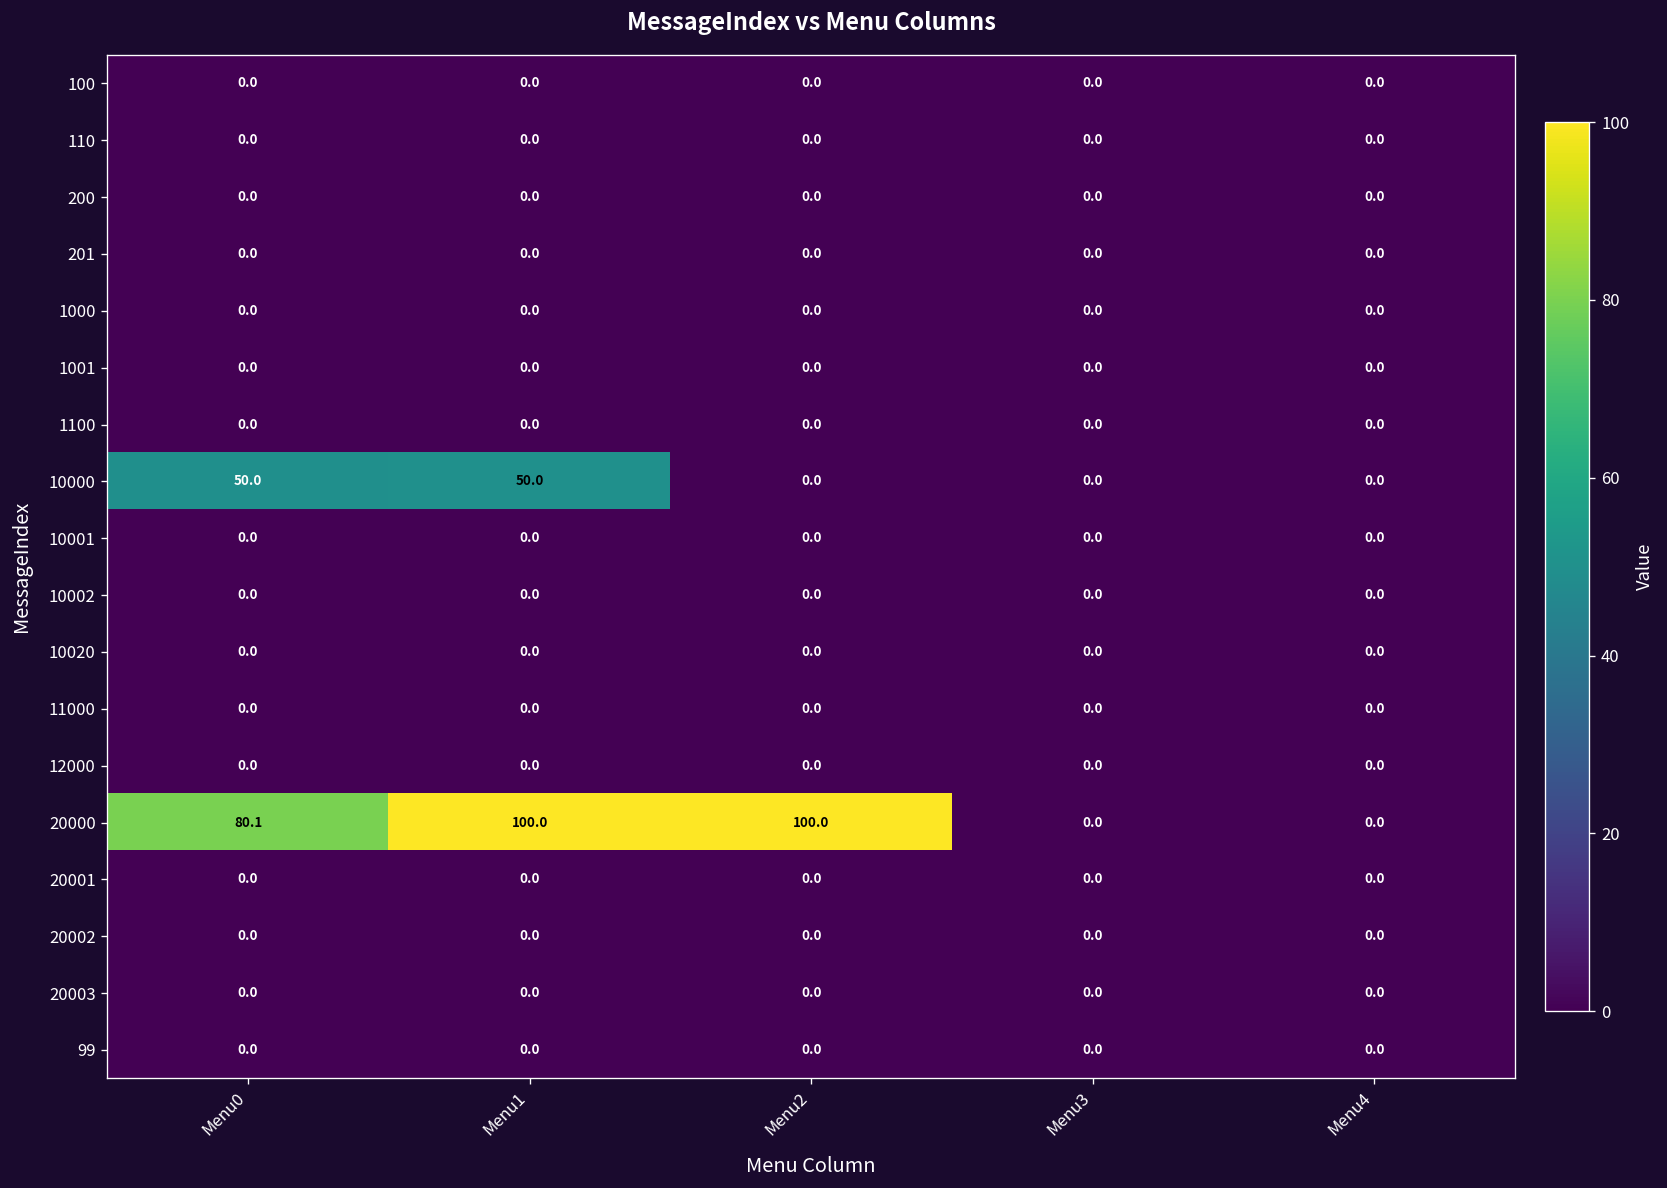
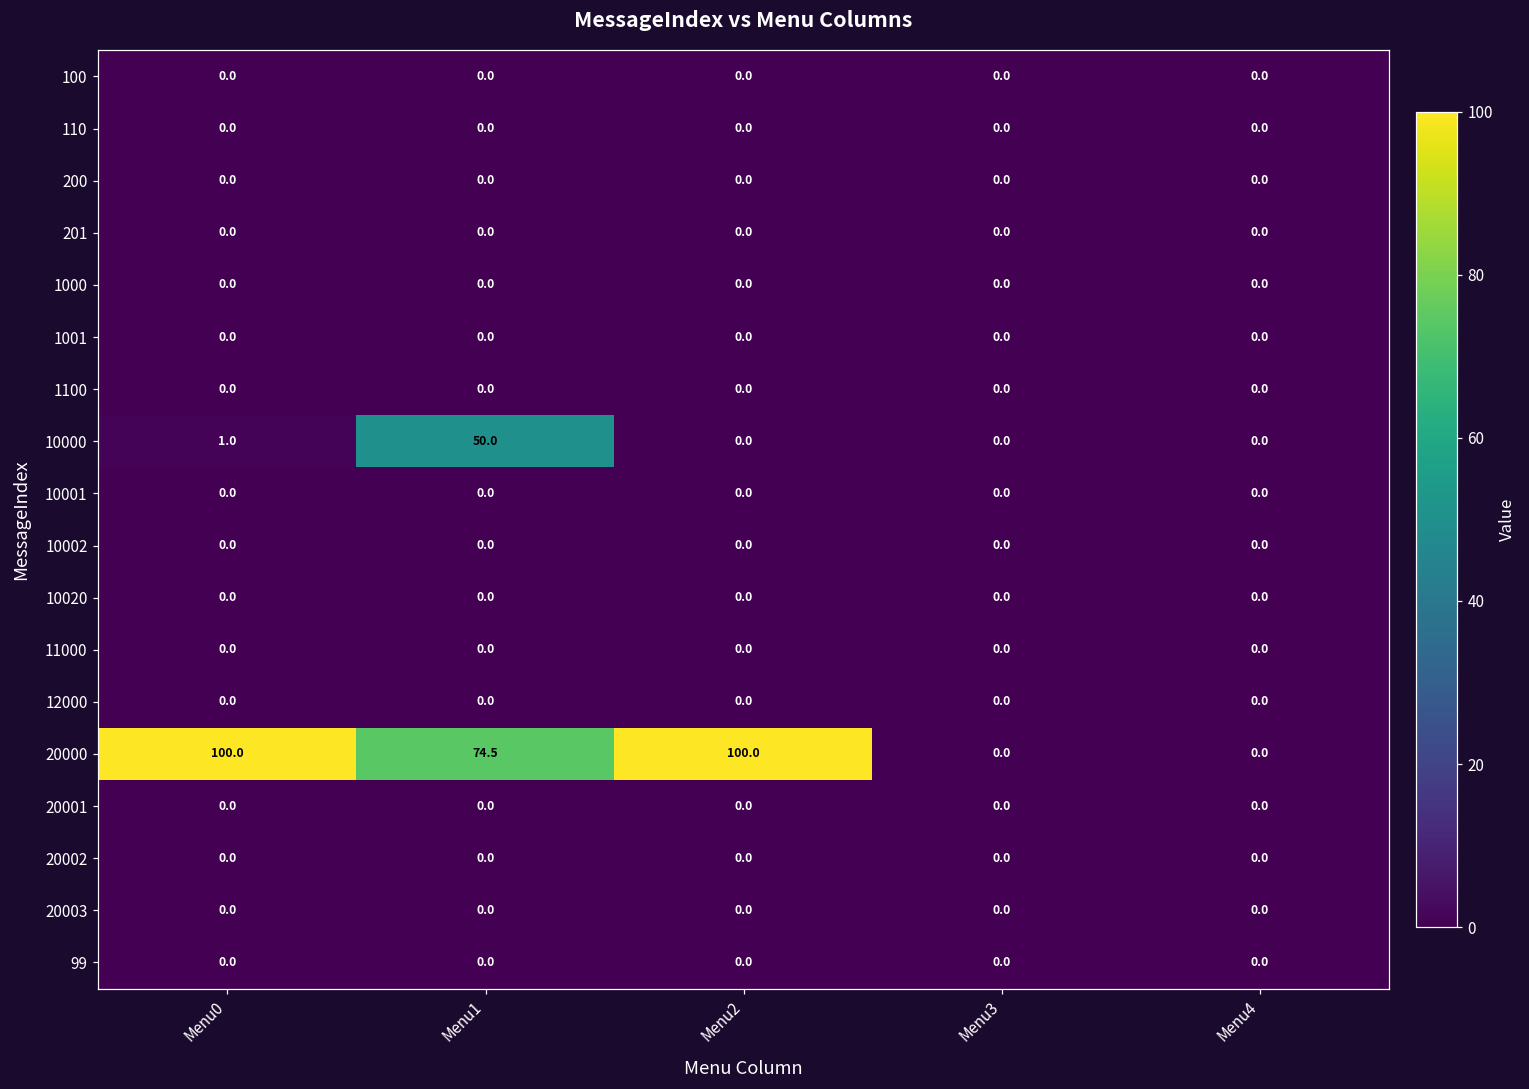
10000, Menu0: 50.0 -> 1.0
20000, Menu0: 80.1 -> 100.0
20000, Menu1: 100.0 -> 74.5
